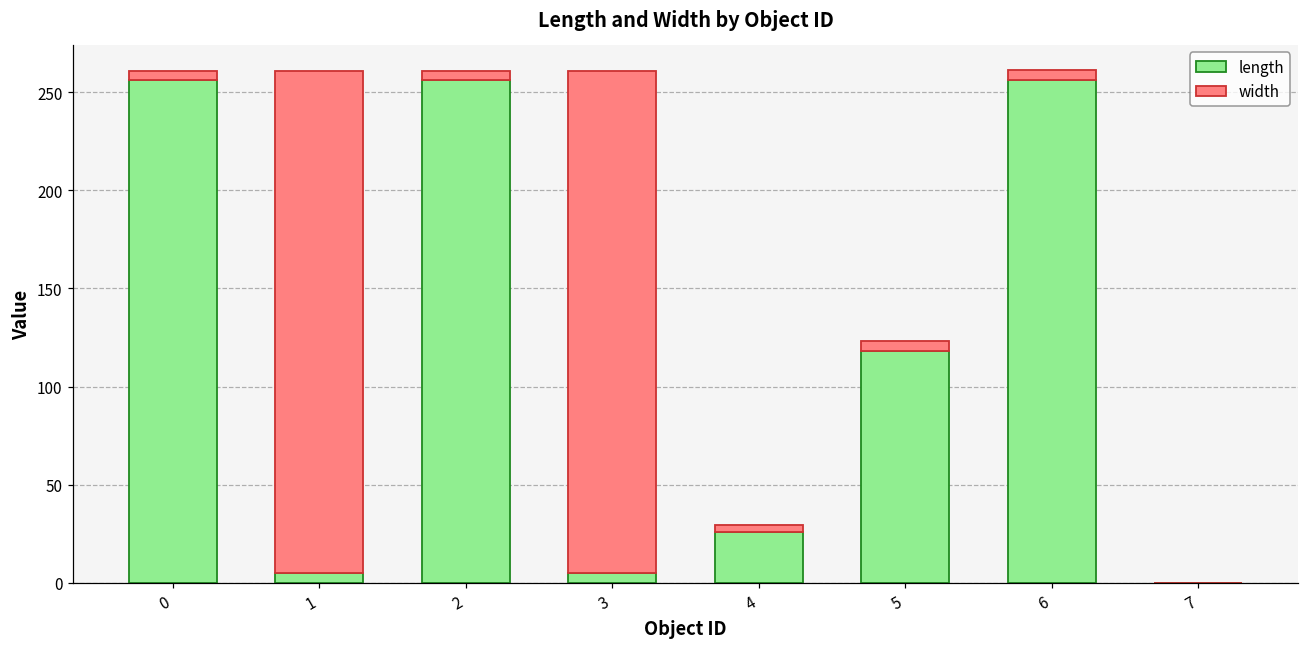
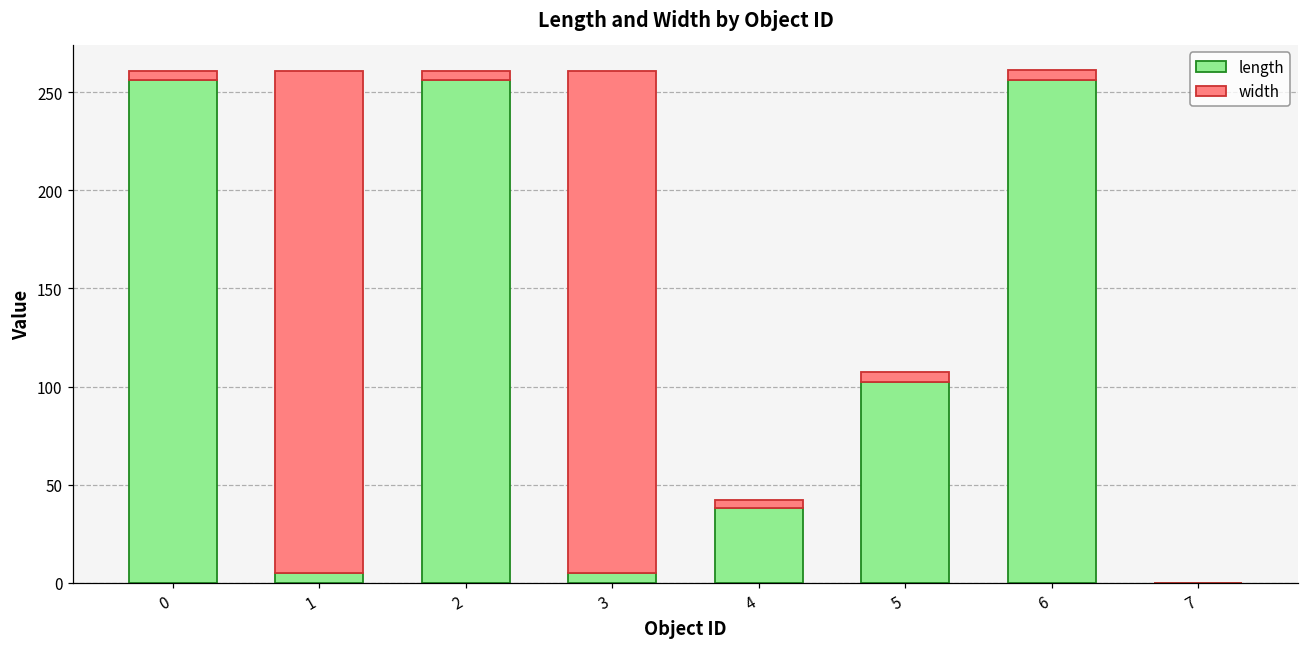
length, 4: 26 -> 38
length, 5: 118 -> 102
